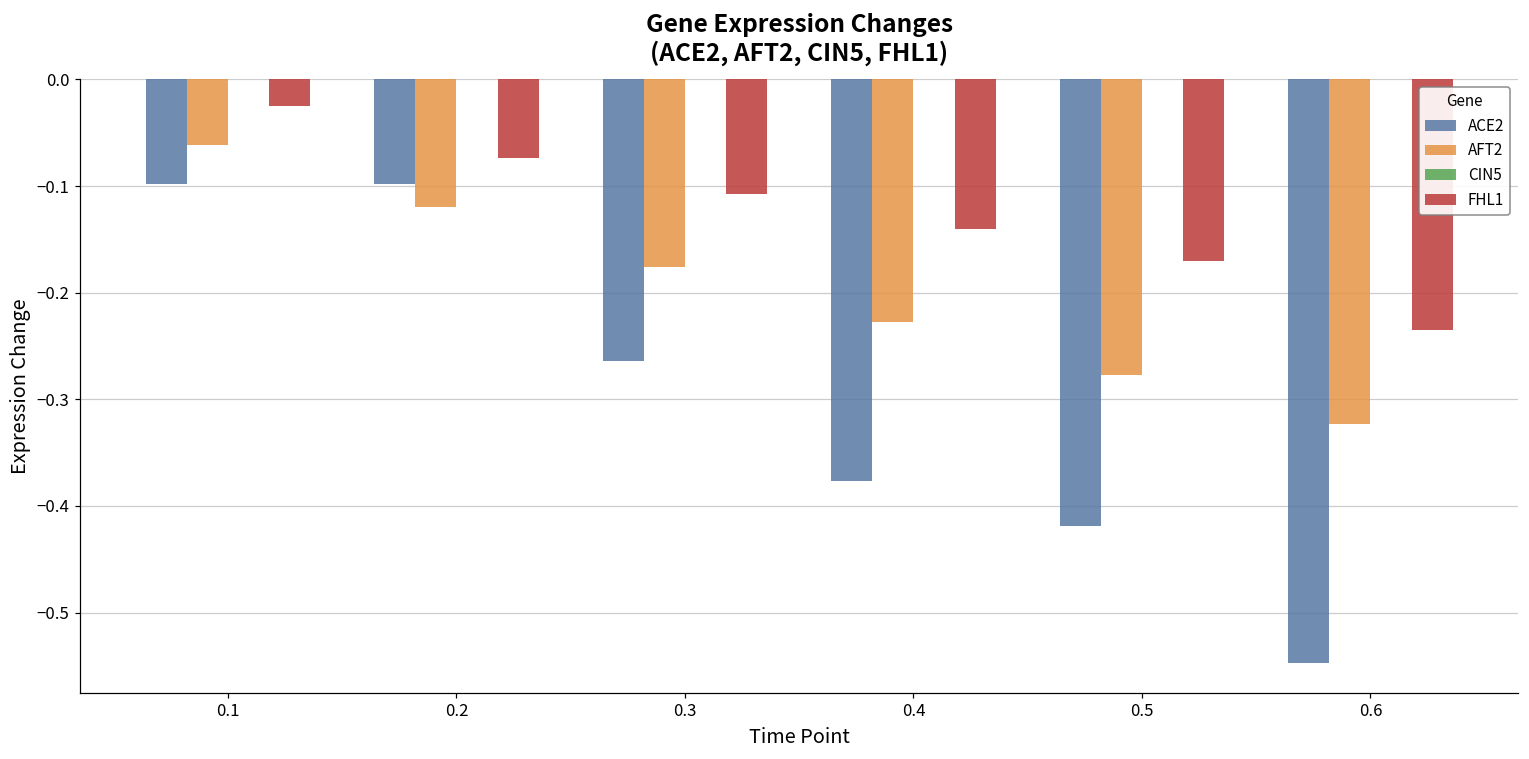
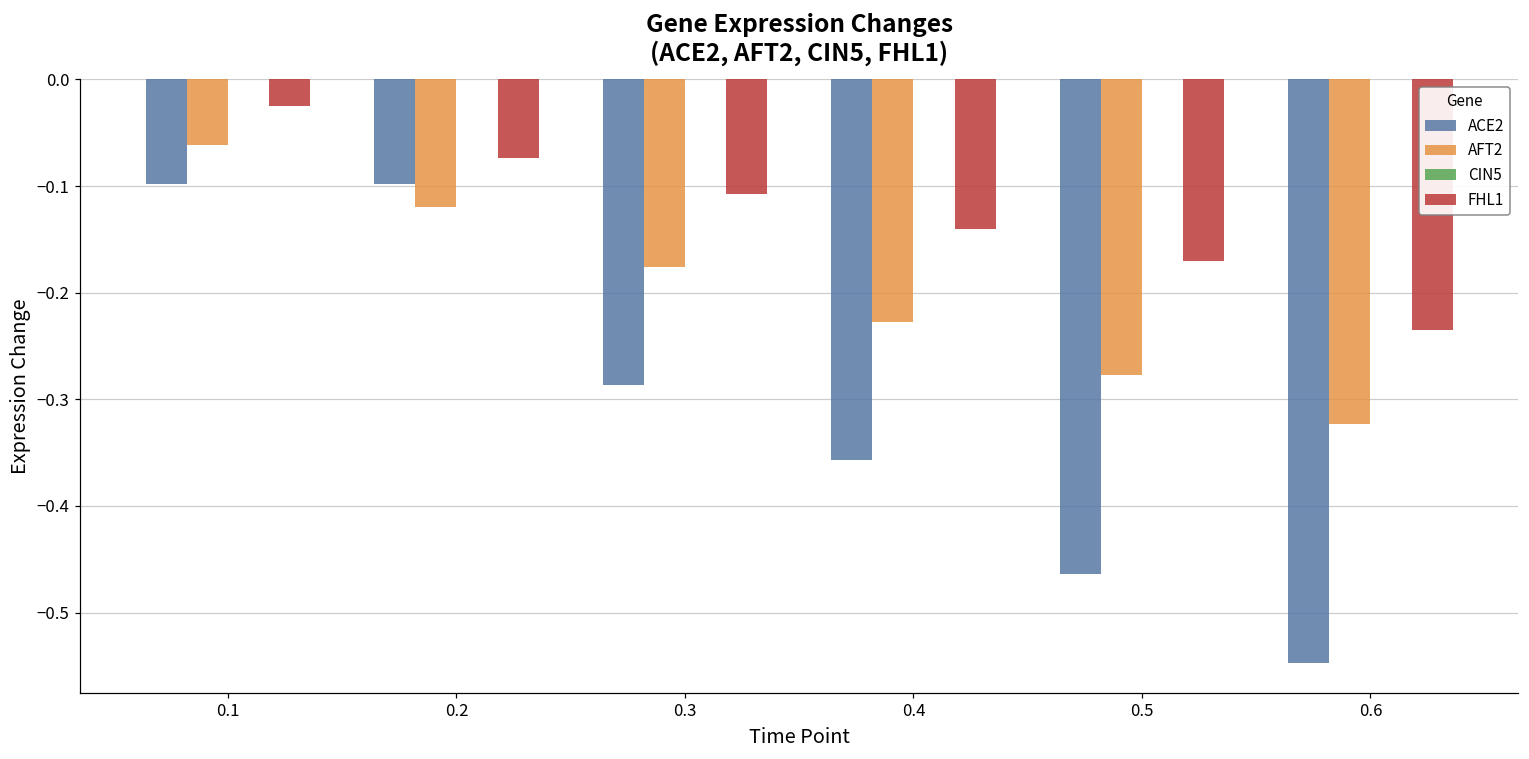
ACE2, 0.3: -0.26 -> -0.29
ACE2, 0.4: -0.38 -> -0.36
ACE2, 0.5: -0.42 -> -0.46
